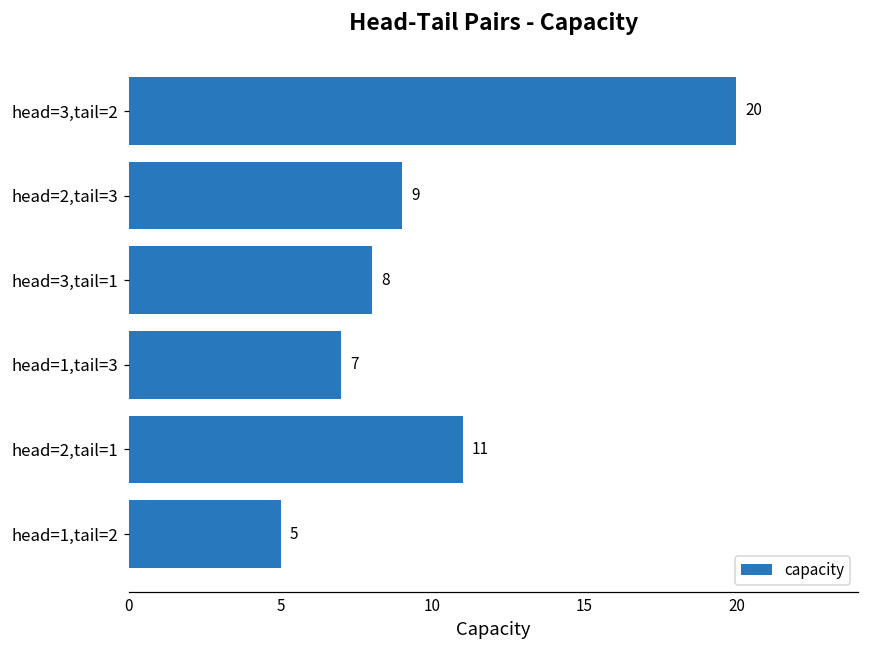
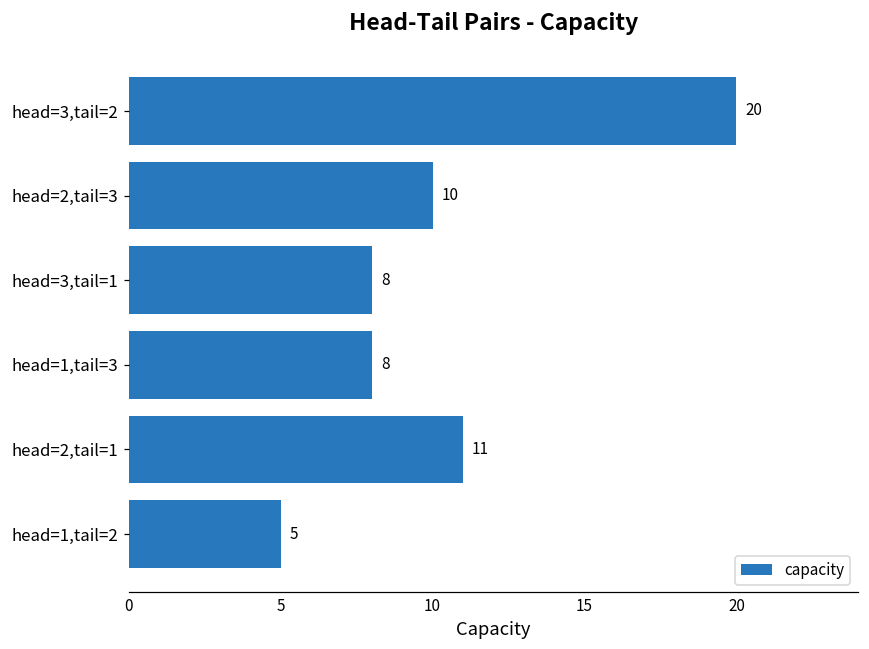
head=2,tail=3: 9 -> 10
head=1,tail=3: 7 -> 8
